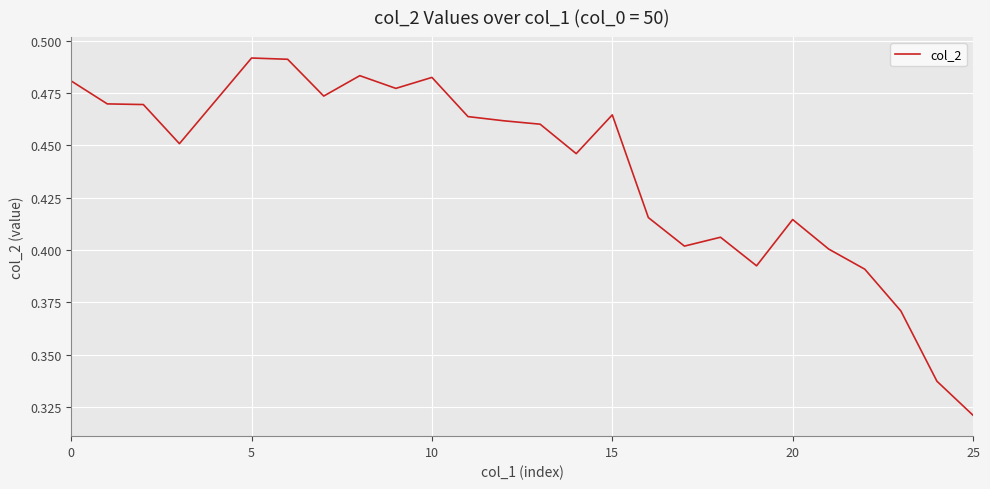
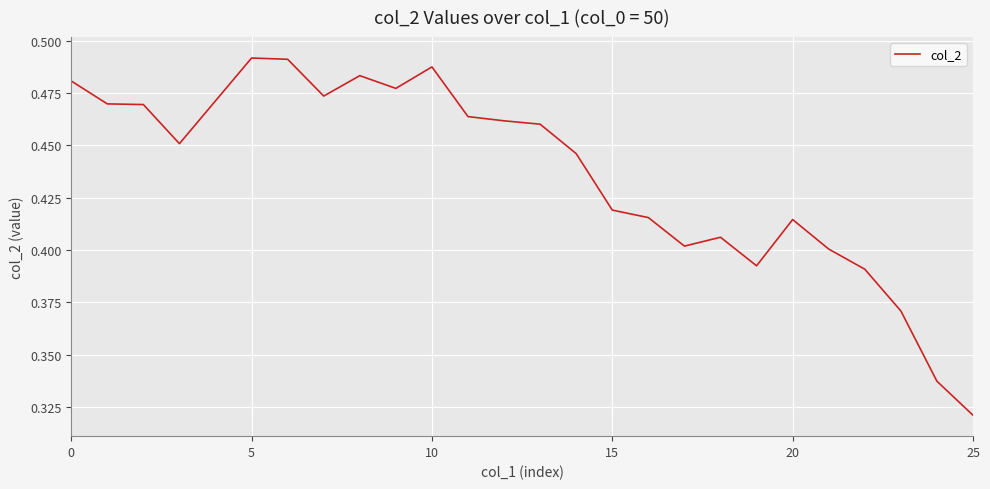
10: 0.483 -> 0.488
15: 0.465 -> 0.419
